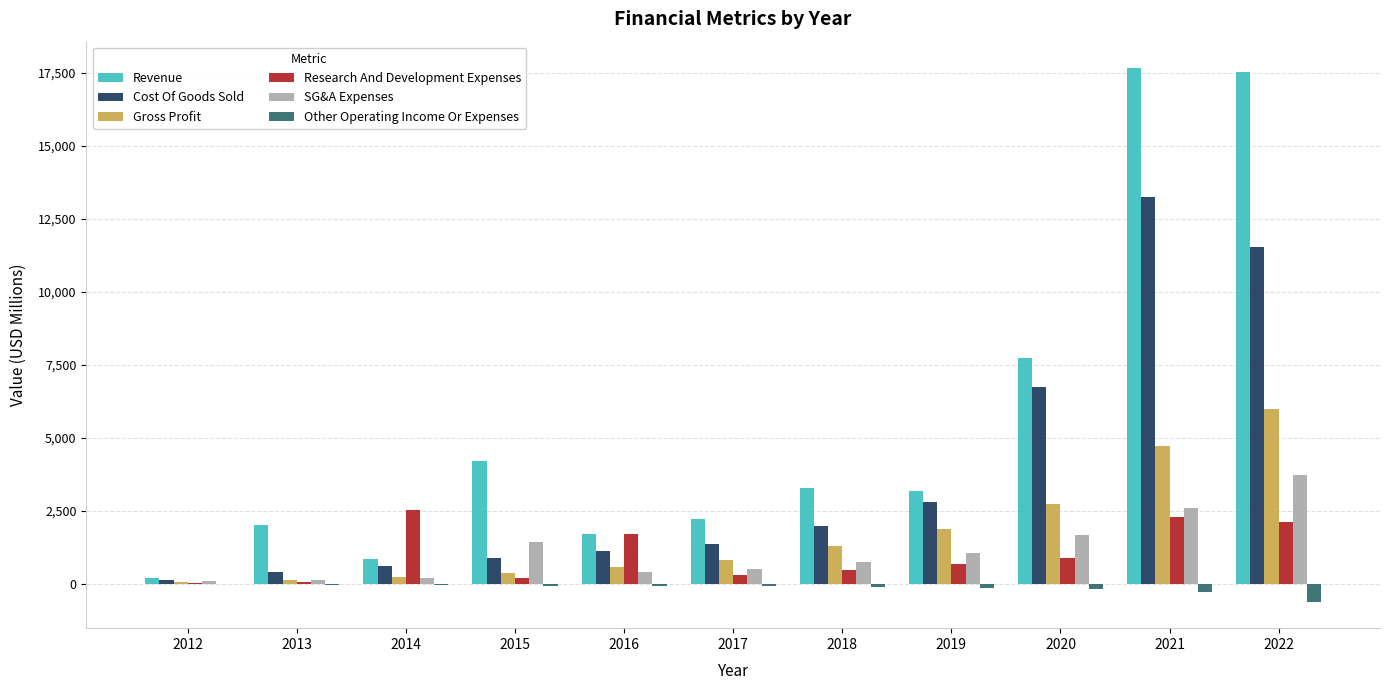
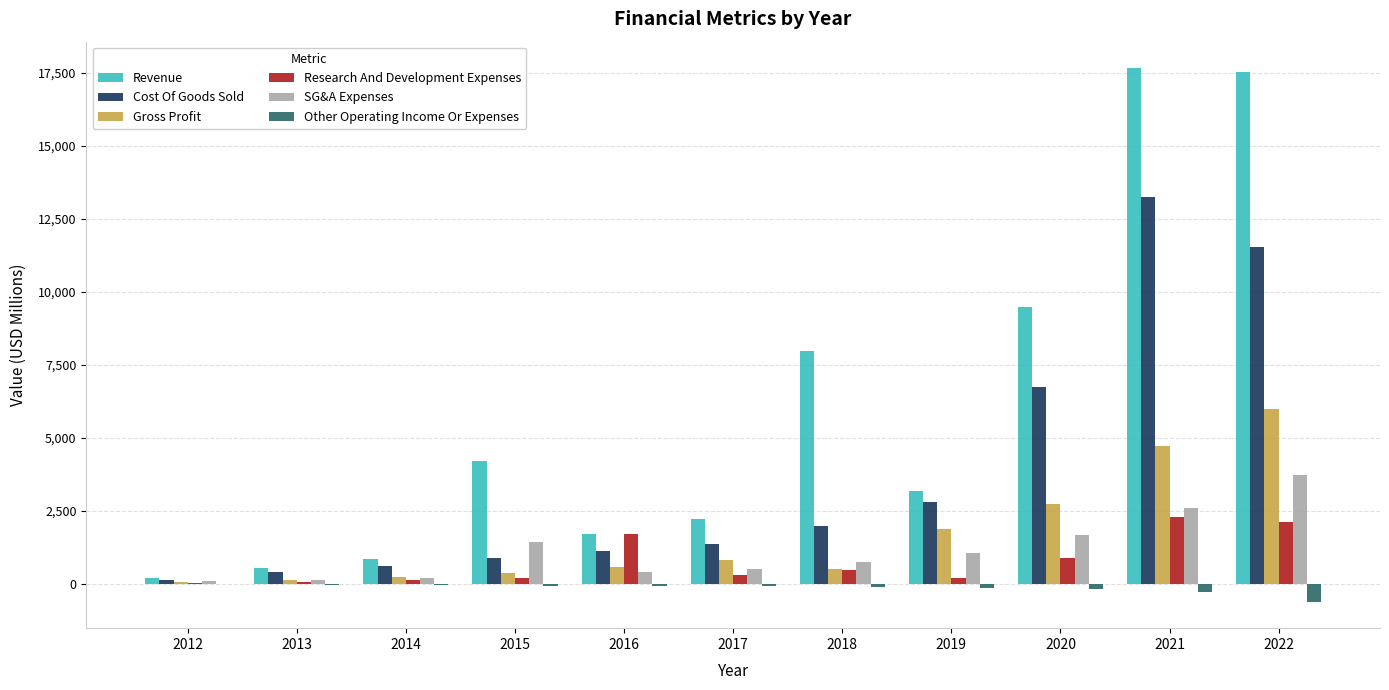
Revenue, 2013: 2,000 -> 600
Research And Development Expenses, 2014: 2,500 -> 100
Revenue, 2018: 3,300 -> 8,000
Gross Profit, 2018: 1,300 -> 500
Research And Development Expenses, 2019: 700 -> 200
Revenue, 2020: 7,700 -> 9,500
